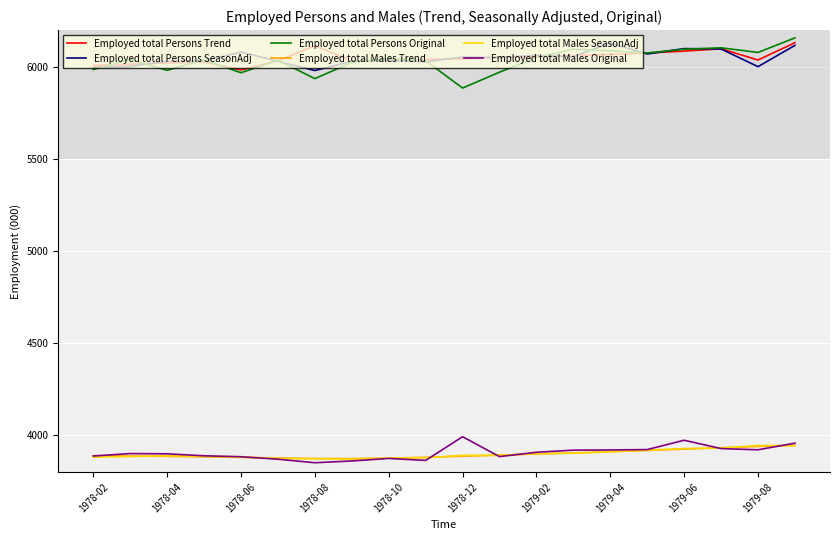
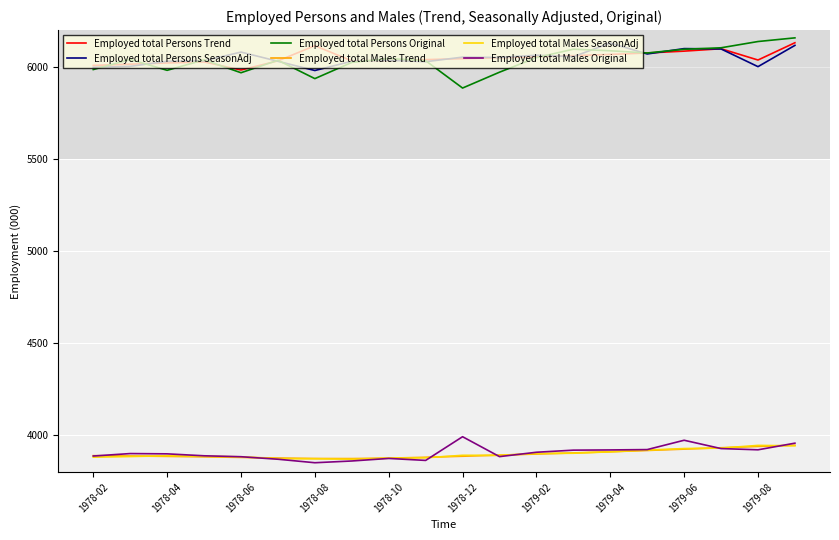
Employed total Persons Original, 1979-08: 6080 -> 6140
